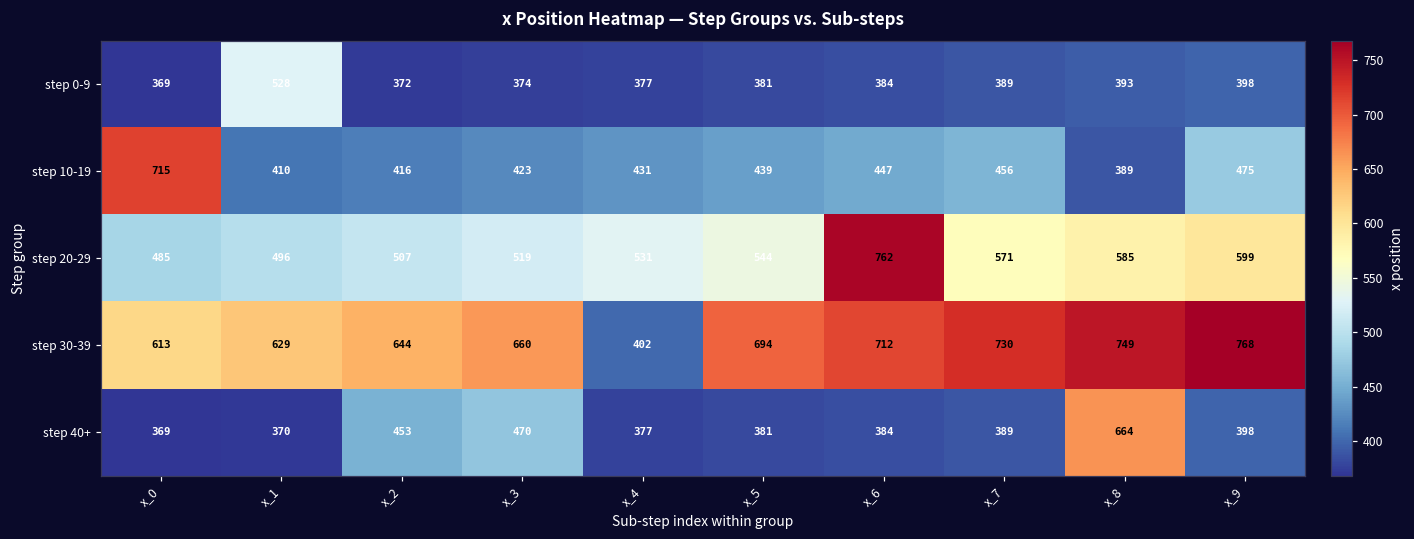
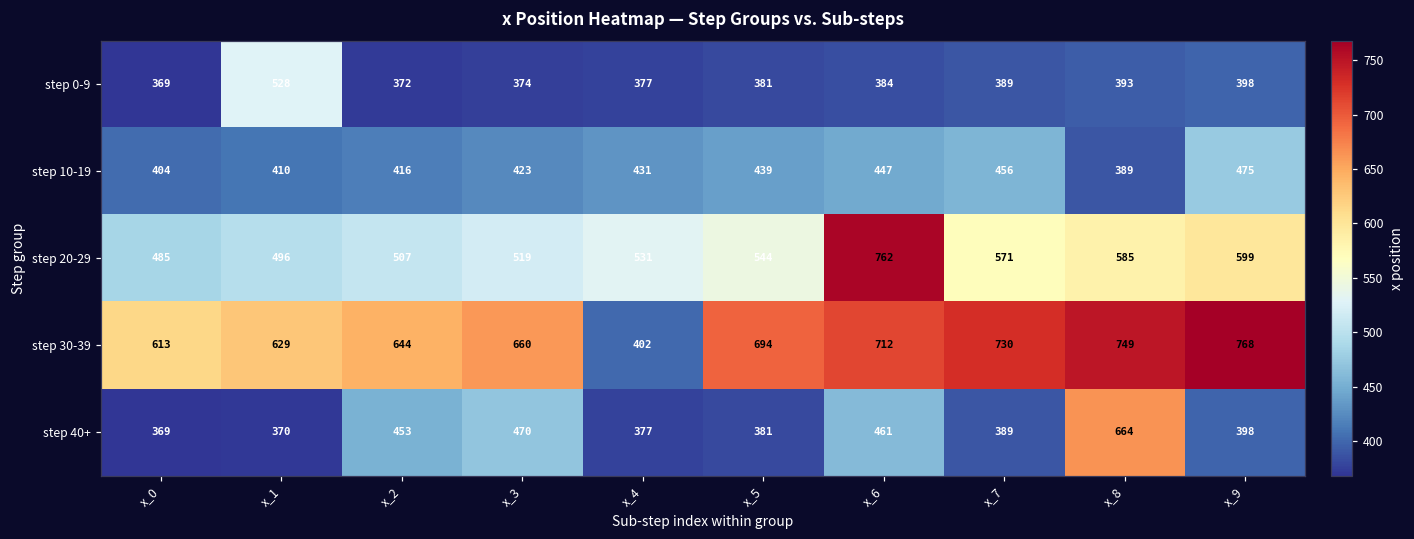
step 10-19, x_0: 715 -> 404
step 40+, x_6: 384 -> 461
